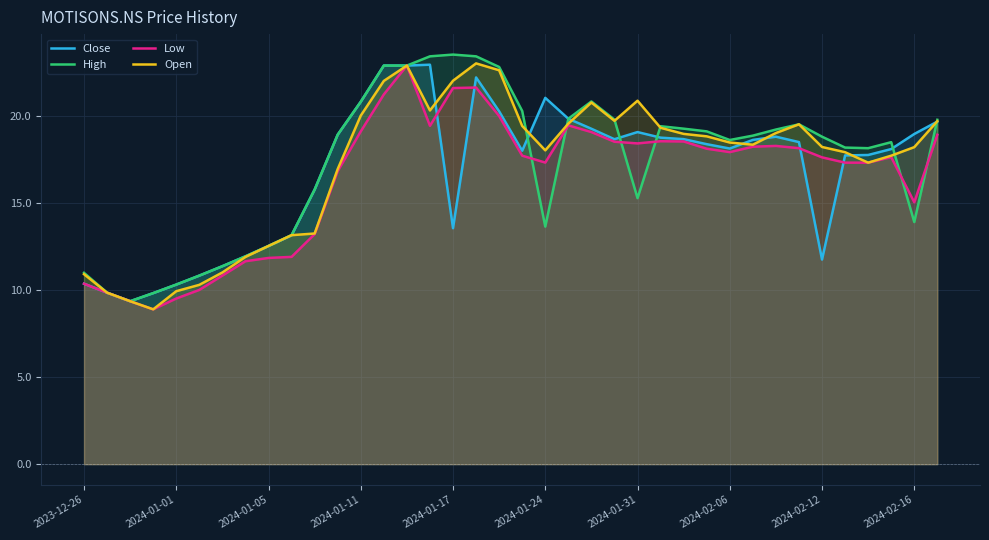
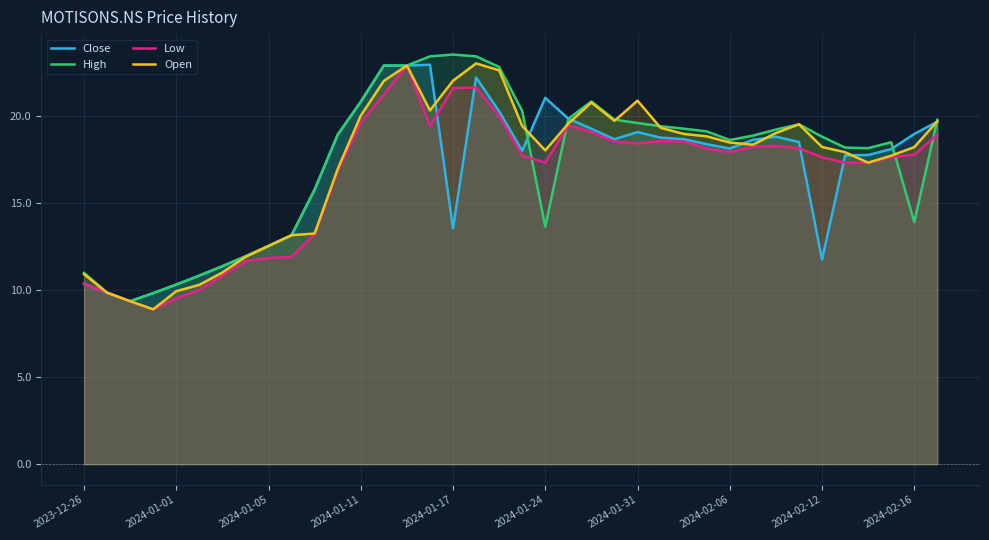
Low, 2024-01-11: 19.1 -> 19.6
High, 2024-01-31: 15.3 -> 19.6
Low, 2024-02-16: 15.0 -> 17.8
